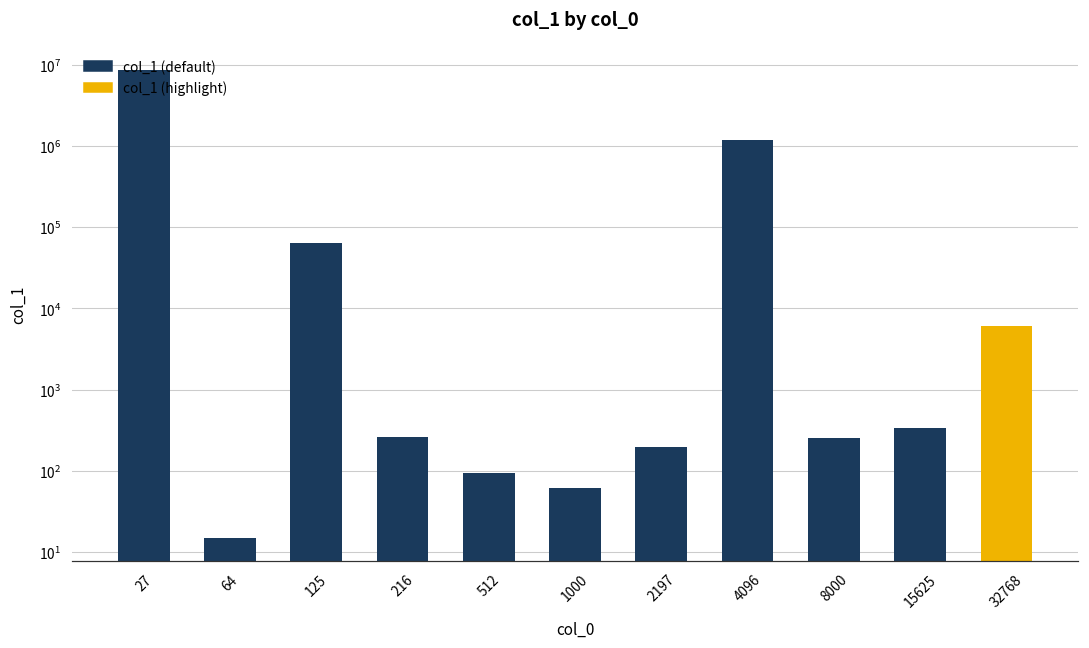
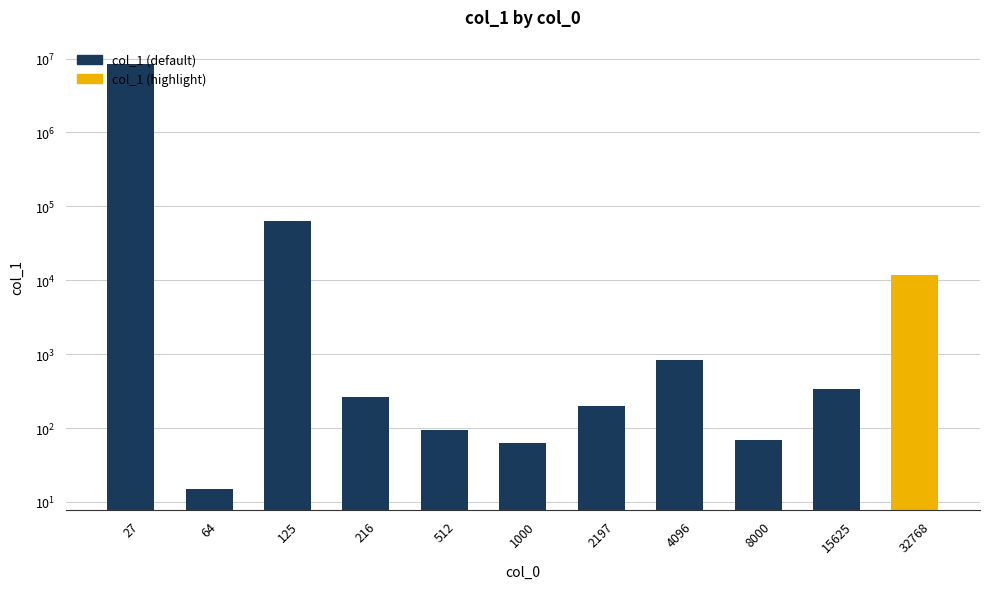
4096: 1200000 -> 800
8000: 260 -> 70
32768: 6000 -> 12000
